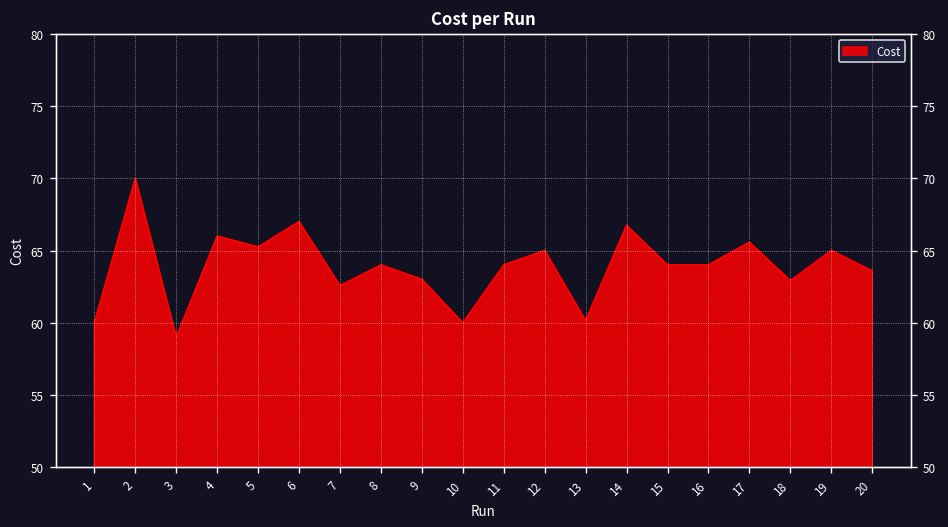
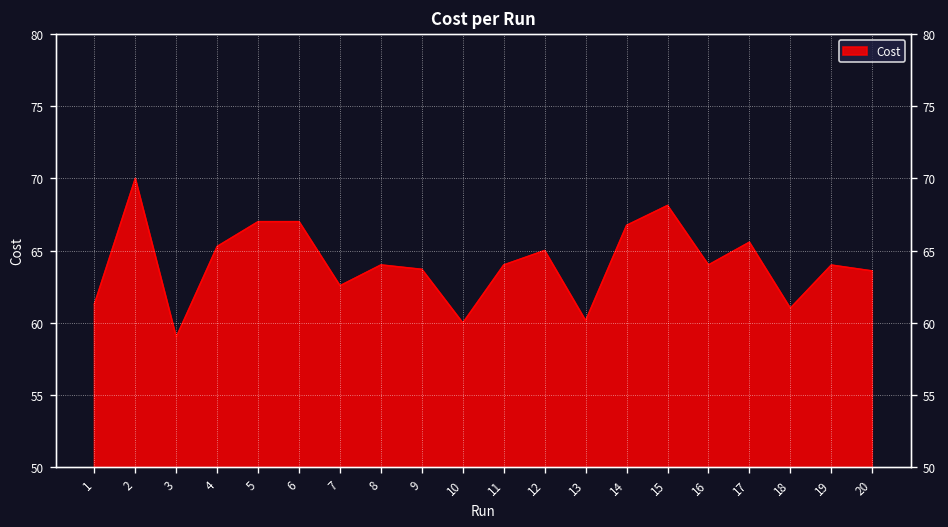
1: 60.0 -> 61.3
4: 66.0 -> 65.3
5: 65.2 -> 67.0
9: 63.0 -> 63.7
15: 64.0 -> 68.1
18: 62.9 -> 61.0
19: 65.0 -> 64.0
